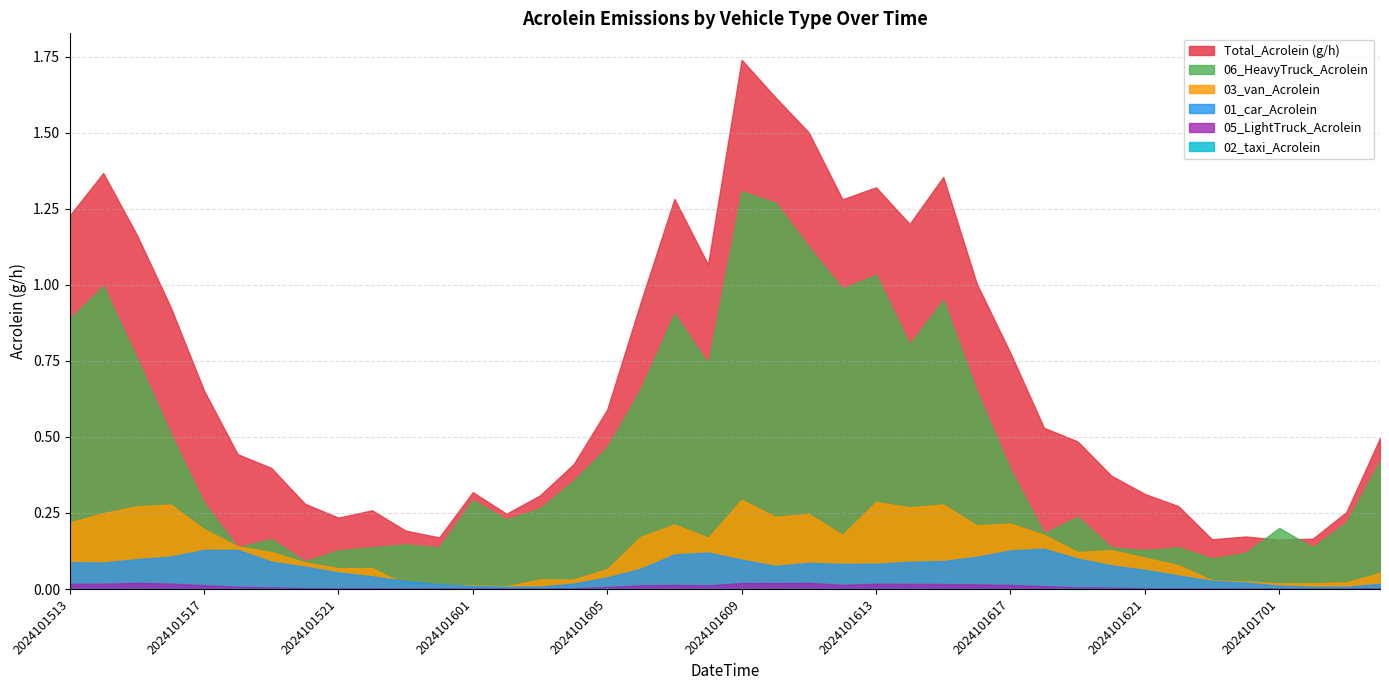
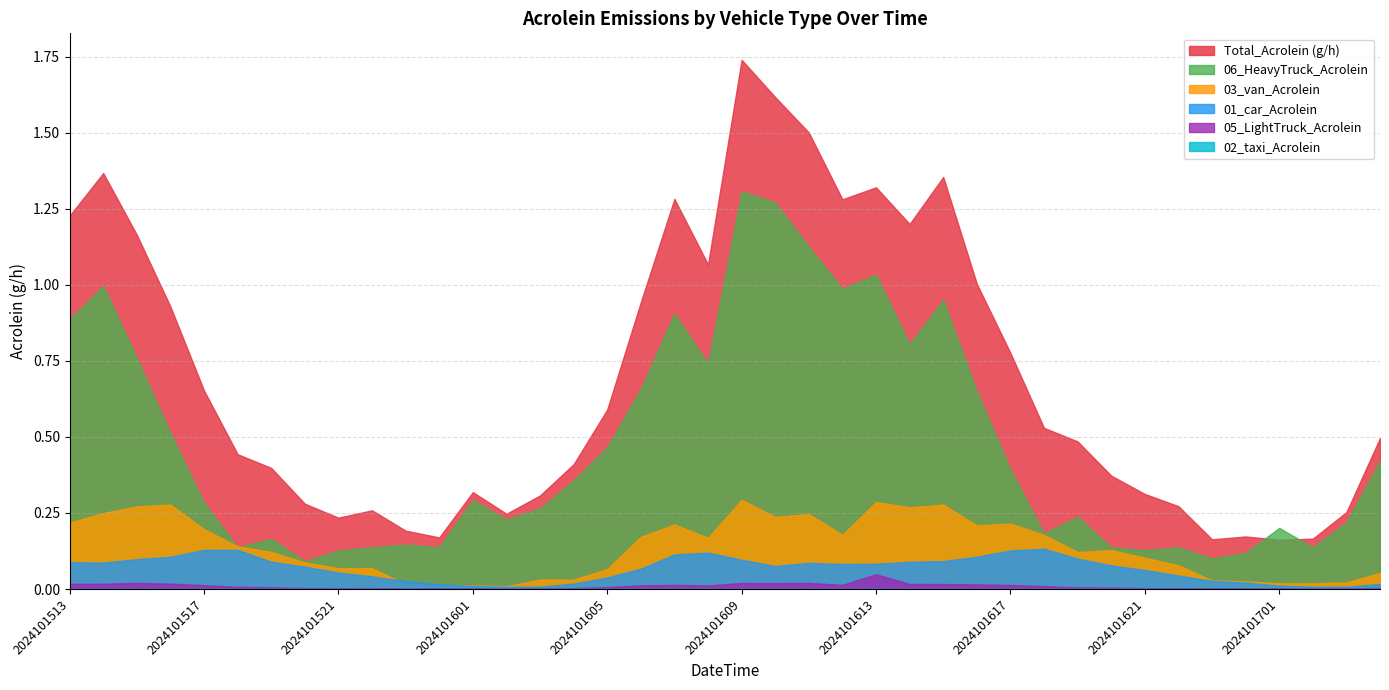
05_LightTruck_Acrolein, 2024101613: 0.02 -> 0.05
